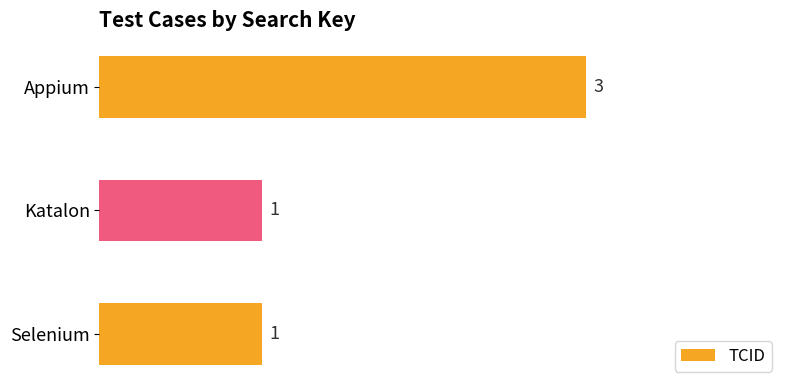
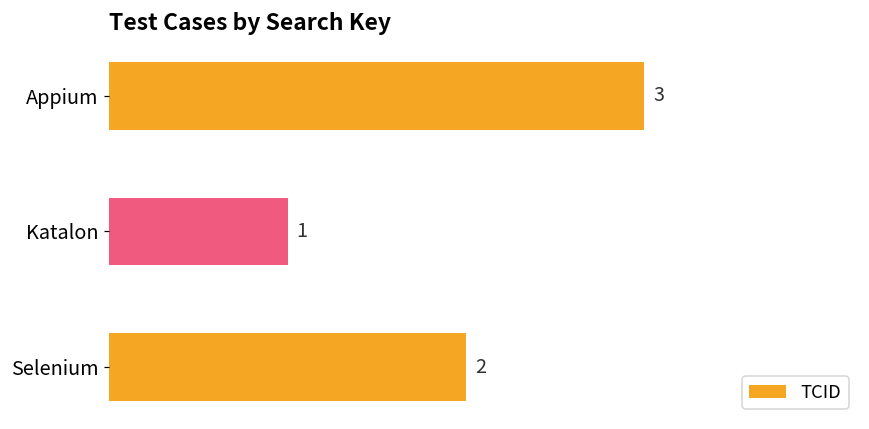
Selenium: 1 -> 2
